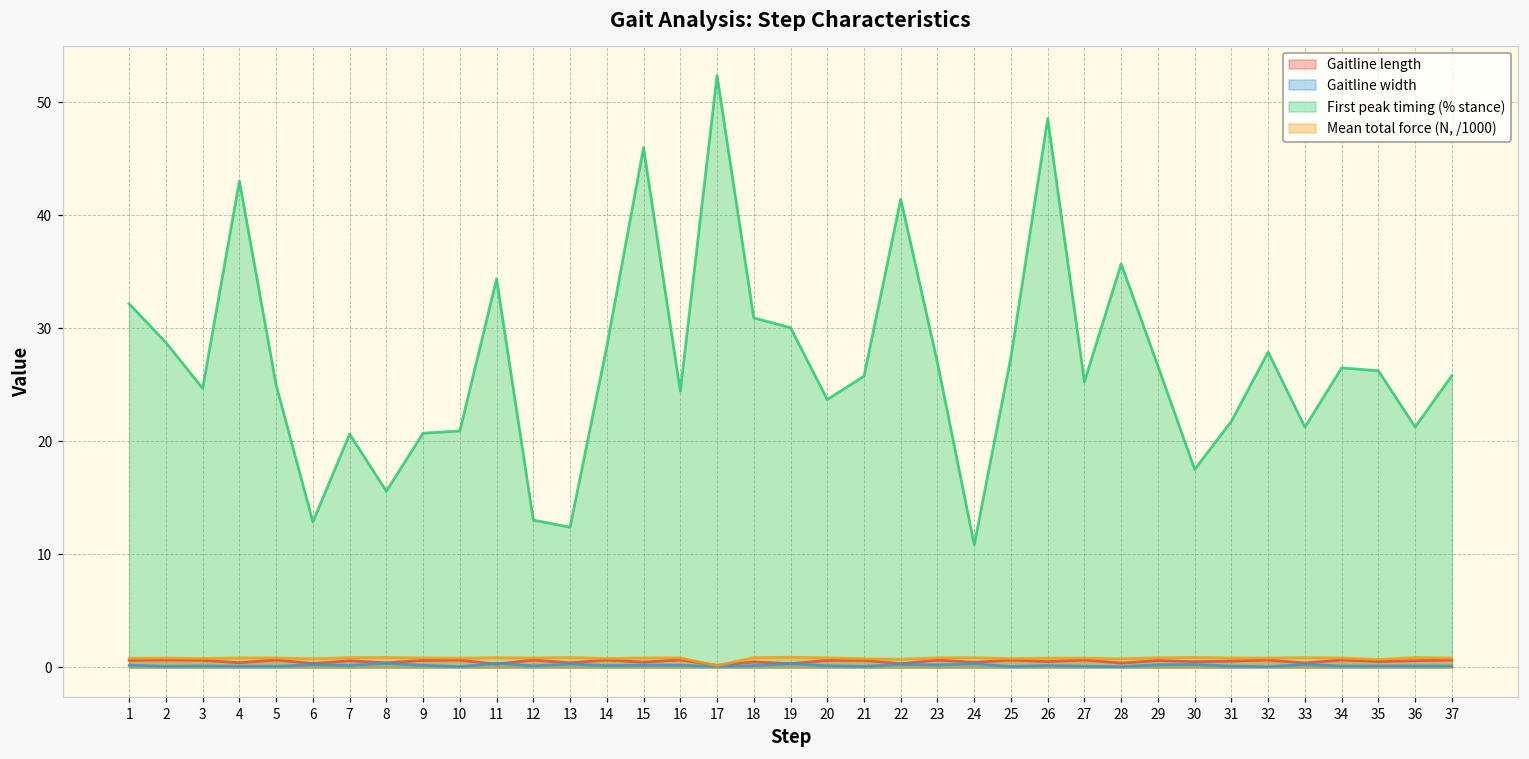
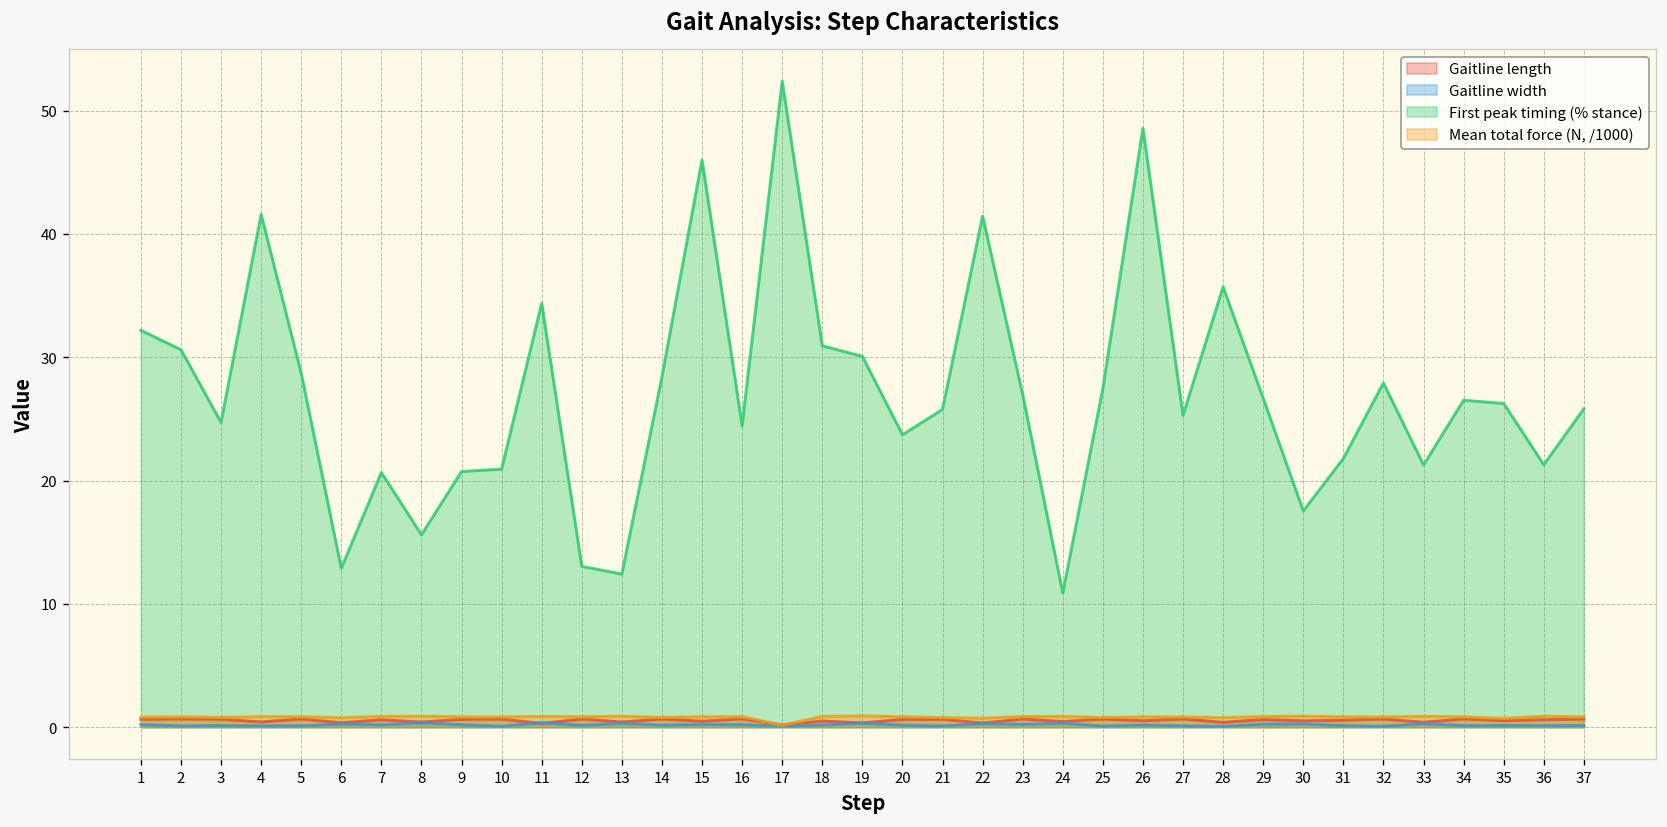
First peak timing (% stance), 2: 28.8 -> 30.6
First peak timing (% stance), 4: 43.0 -> 41.6
First peak timing (% stance), 5: 25.0 -> 28.7
